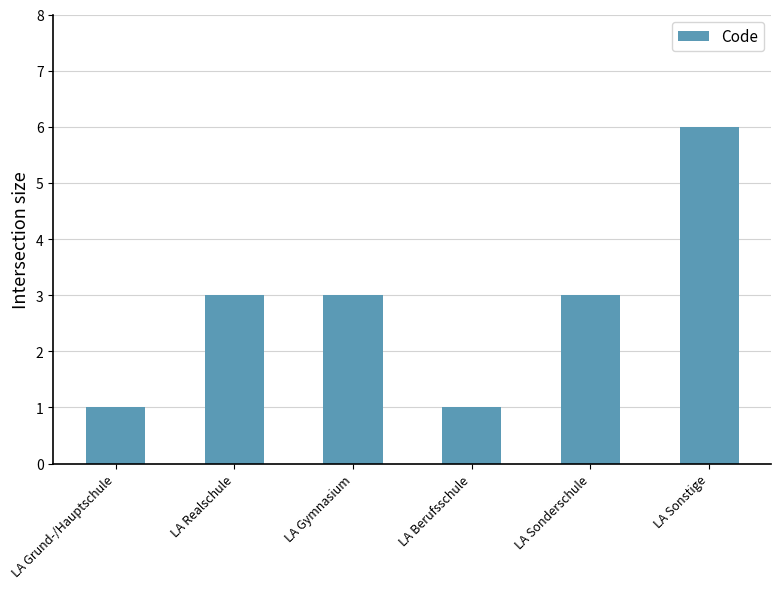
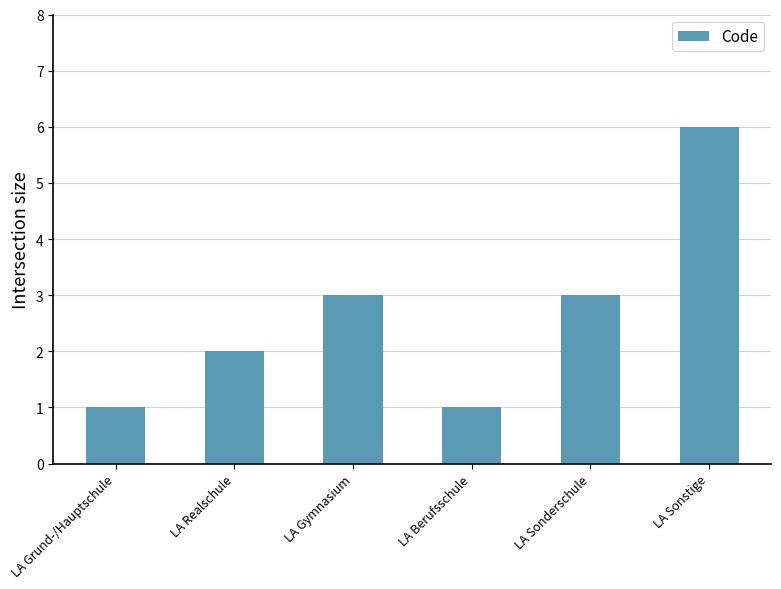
LA Realschule: 3 -> 2
